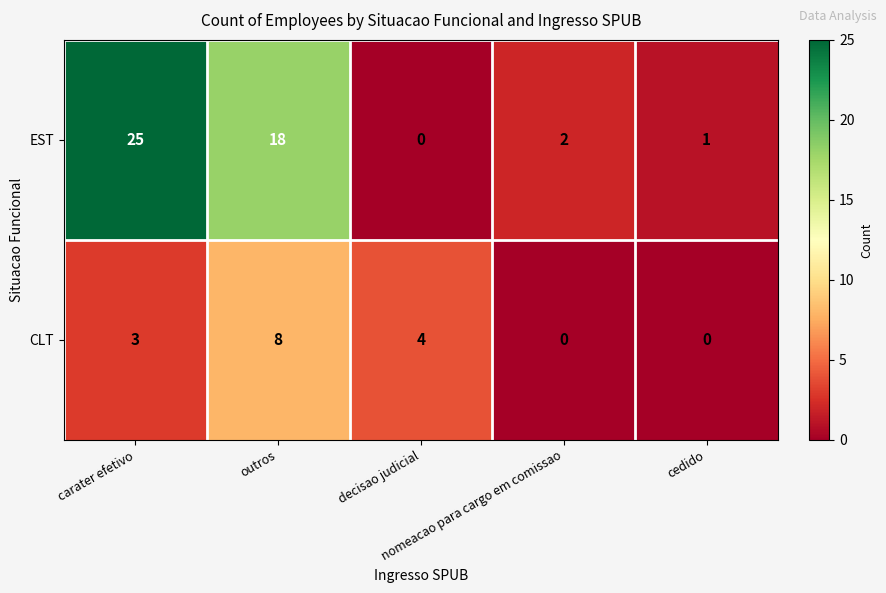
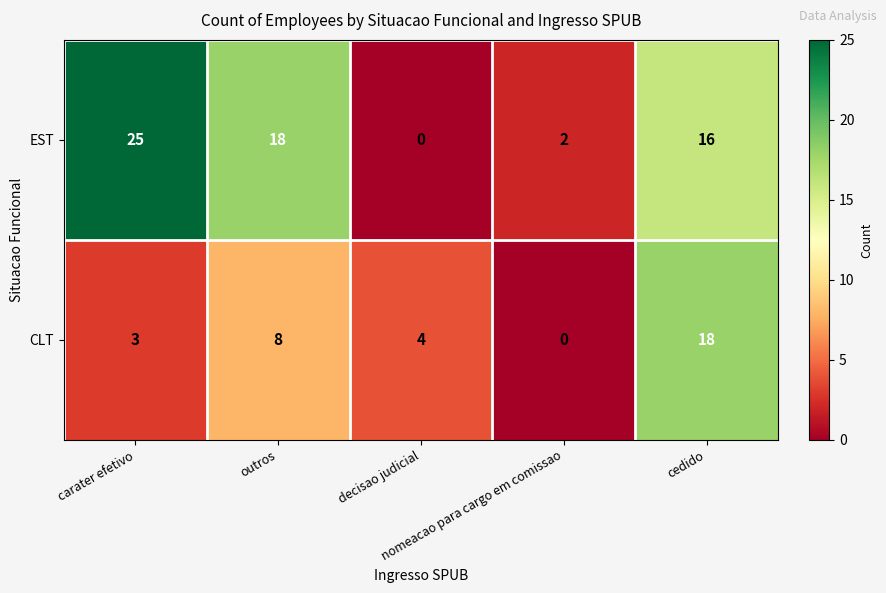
EST, cedido: 1 -> 16
CLT, cedido: 0 -> 18
